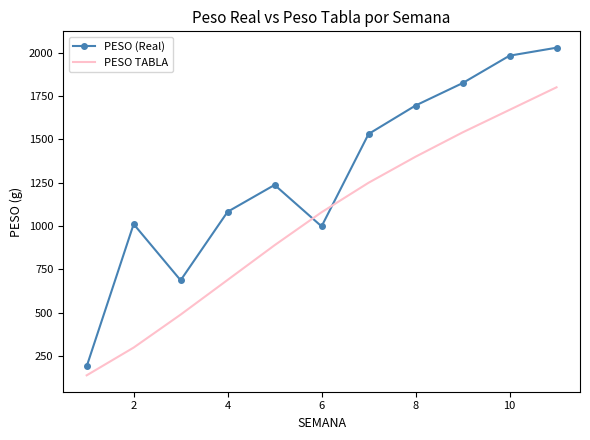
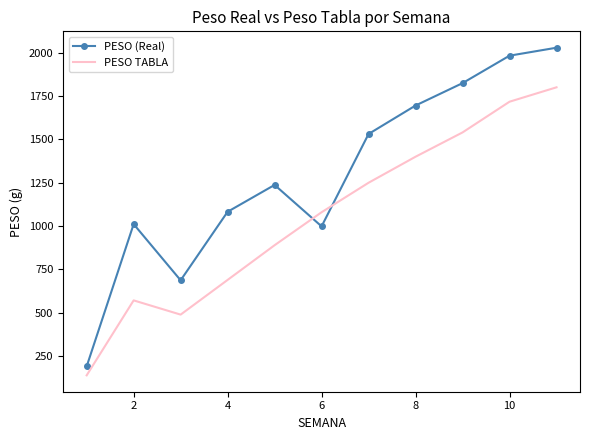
PESO TABLA, 2: 300 -> 570
PESO TABLA, 10: 1670 -> 1720
